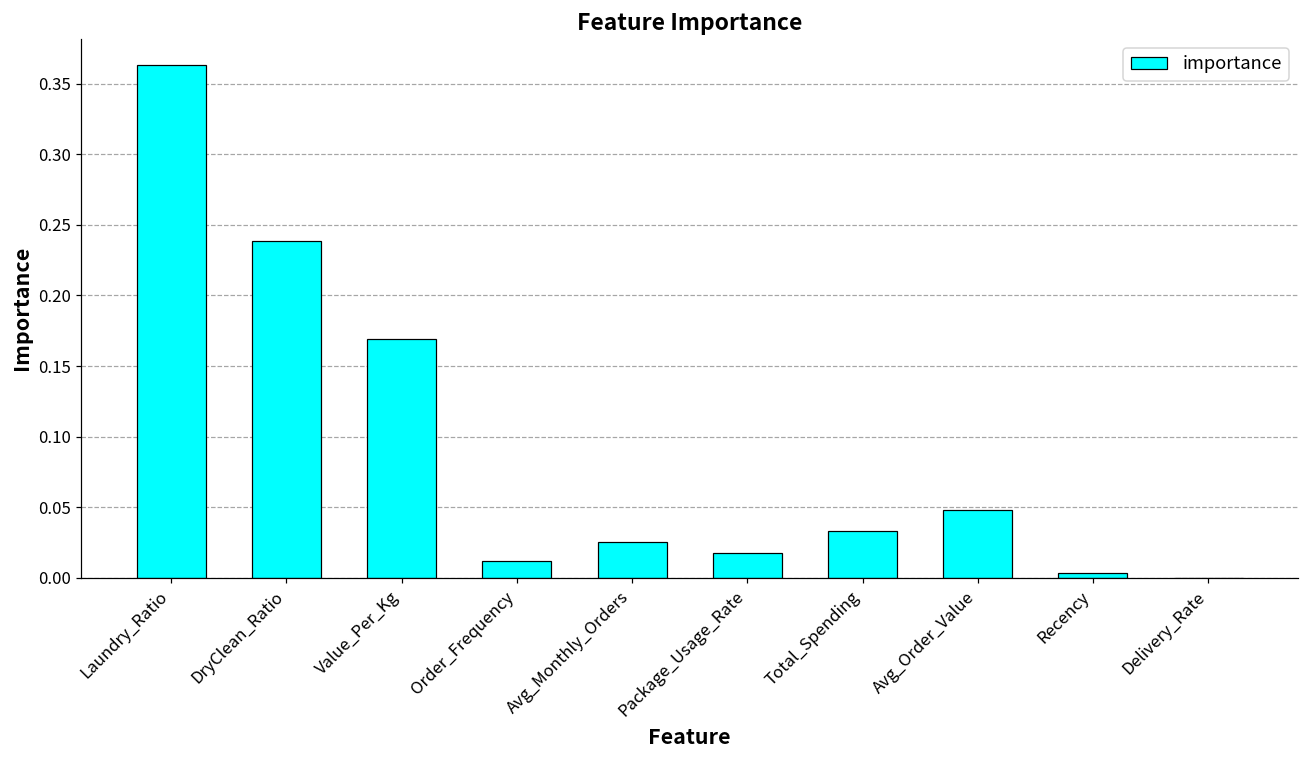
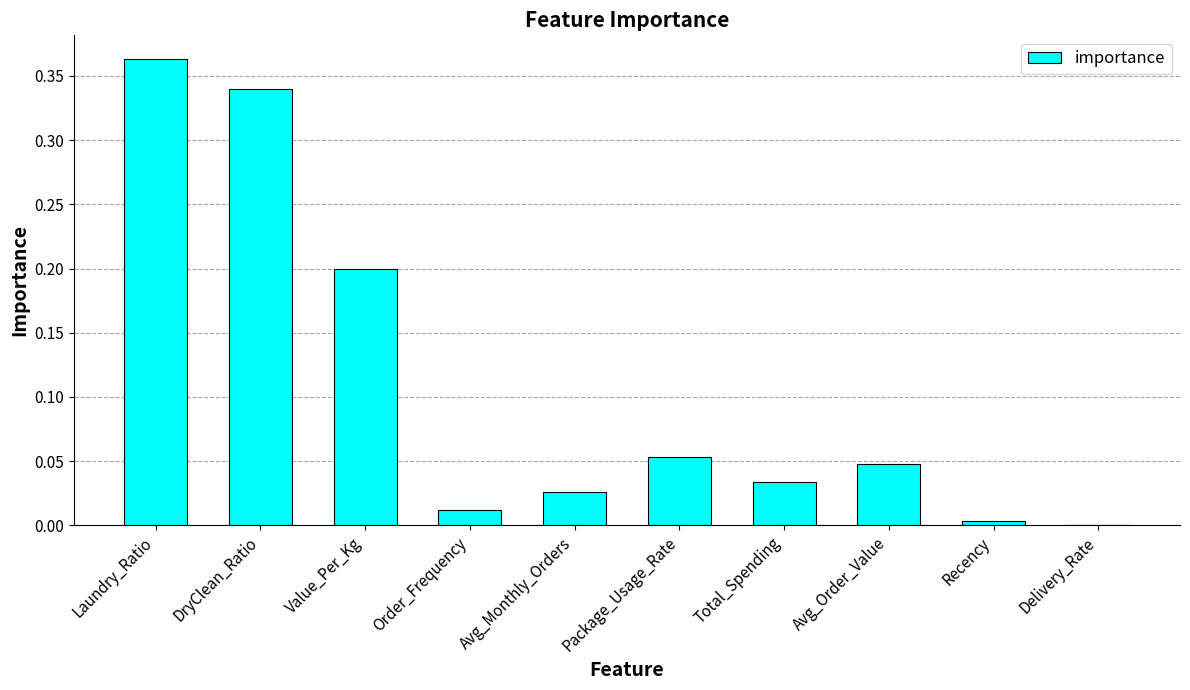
DryClean_Ratio: 0.238 -> 0.340
Value_Per_Kg: 0.169 -> 0.200
Package_Usage_Rate: 0.017 -> 0.053
